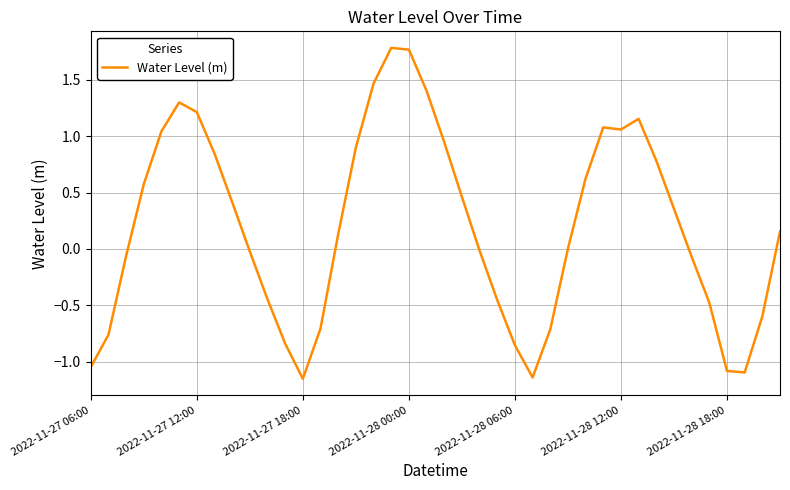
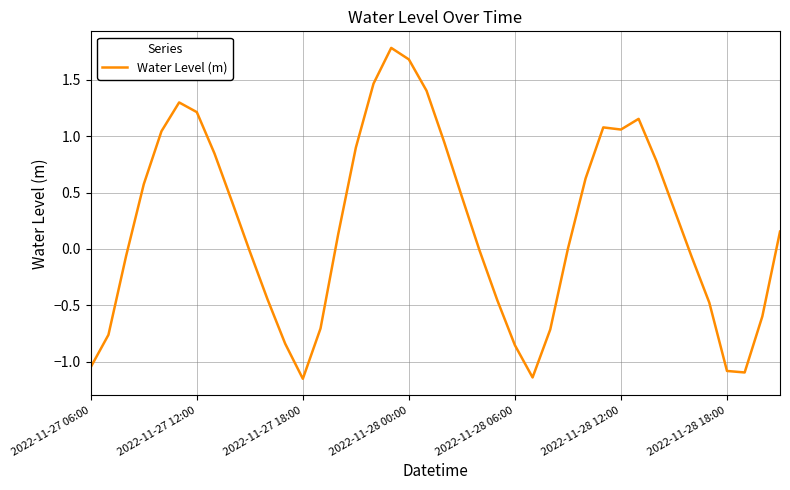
2022-11-28 00:00: 1.77 -> 1.68
